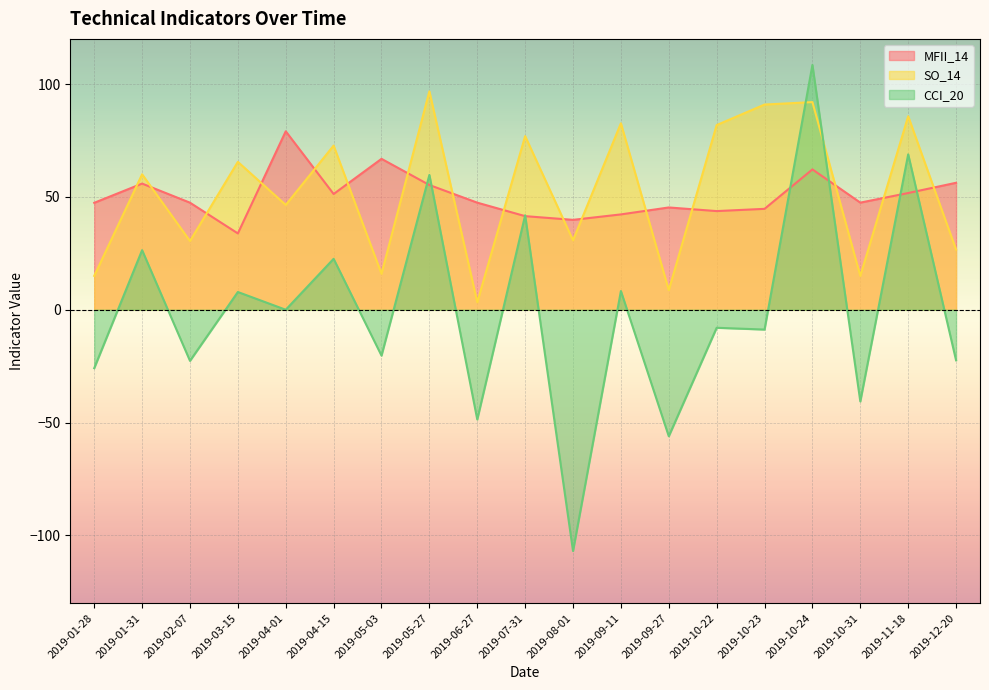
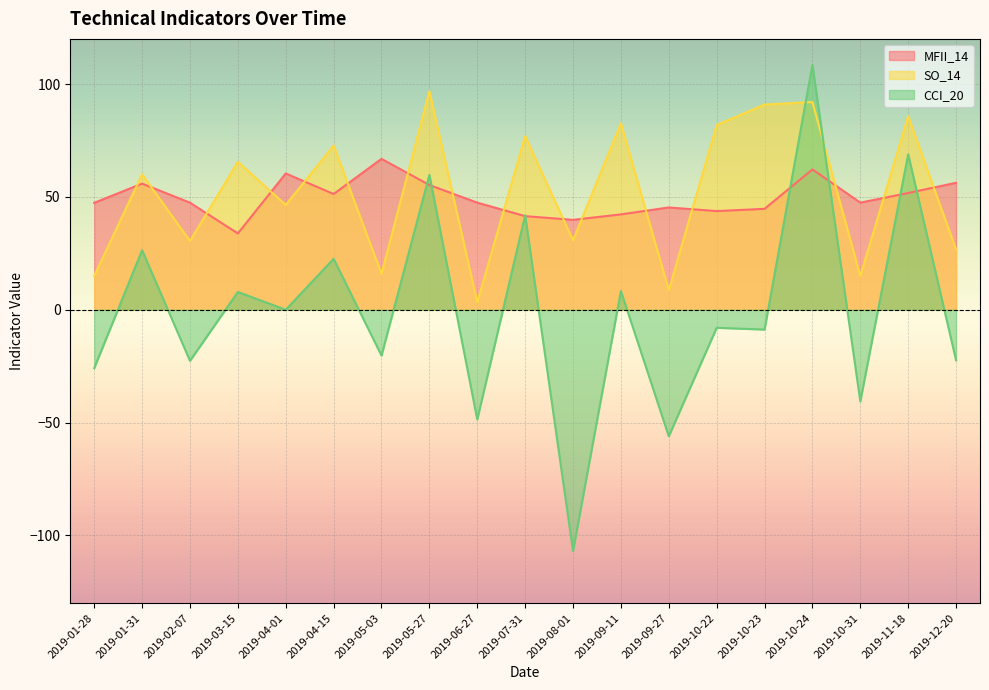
MFII_14, 2019-04-01: 79 -> 60
